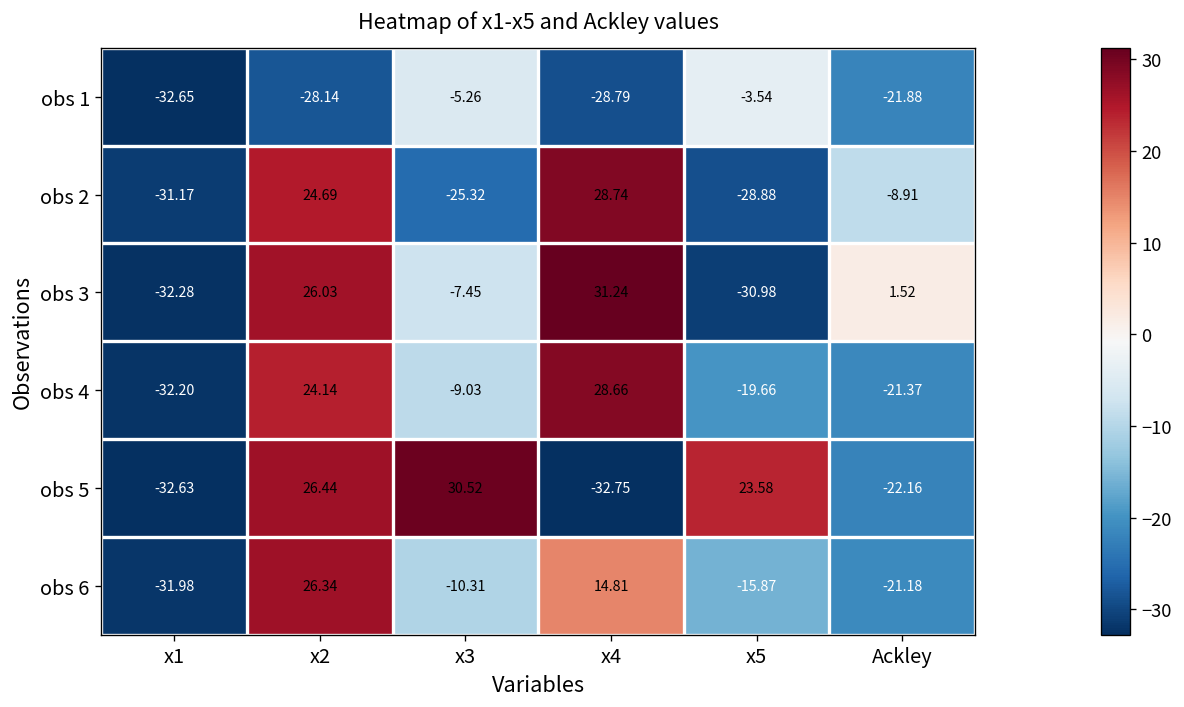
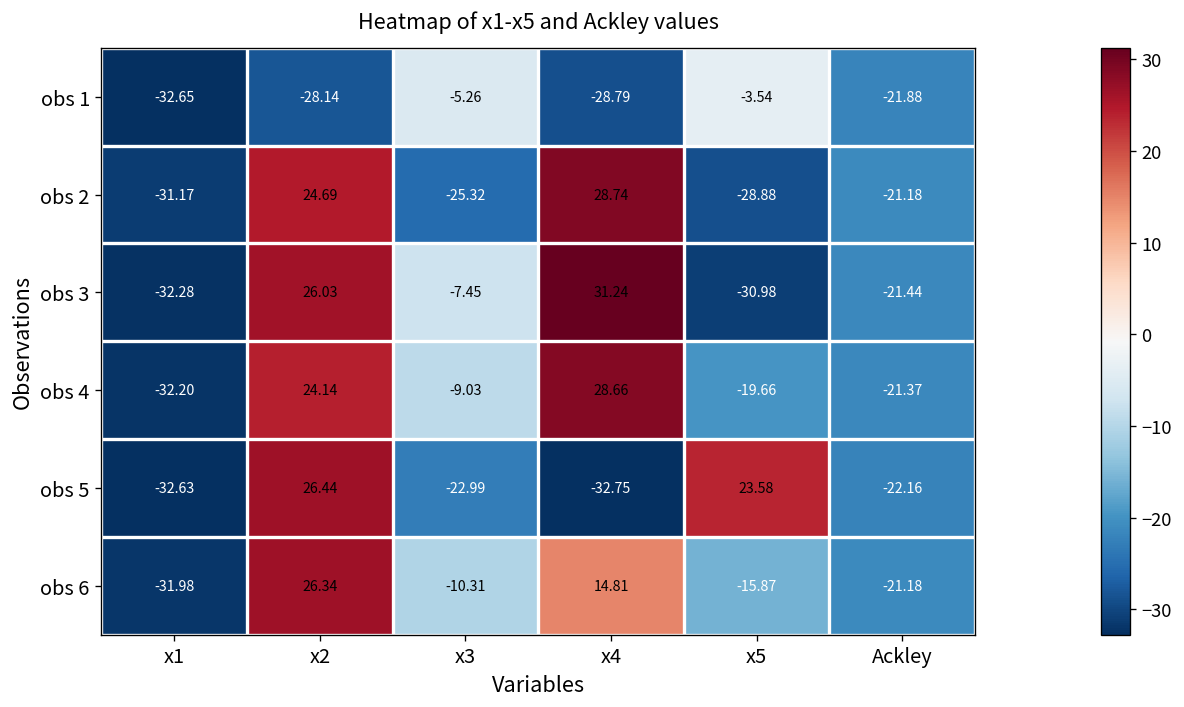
obs 2, Ackley: -8.91 -> -21.18
obs 3, Ackley: 1.52 -> -21.44
obs 5, x3: 30.52 -> -22.99
